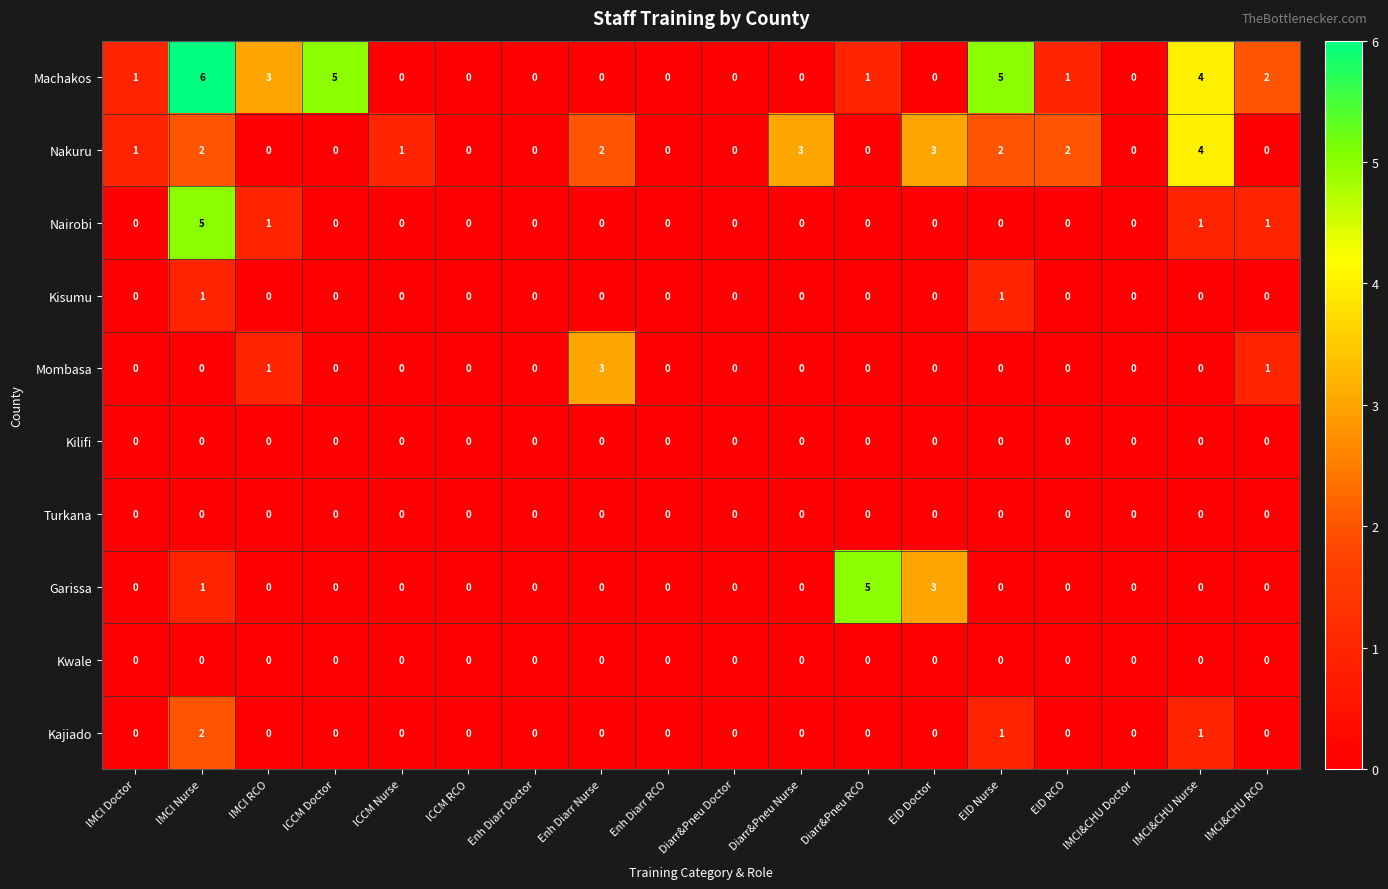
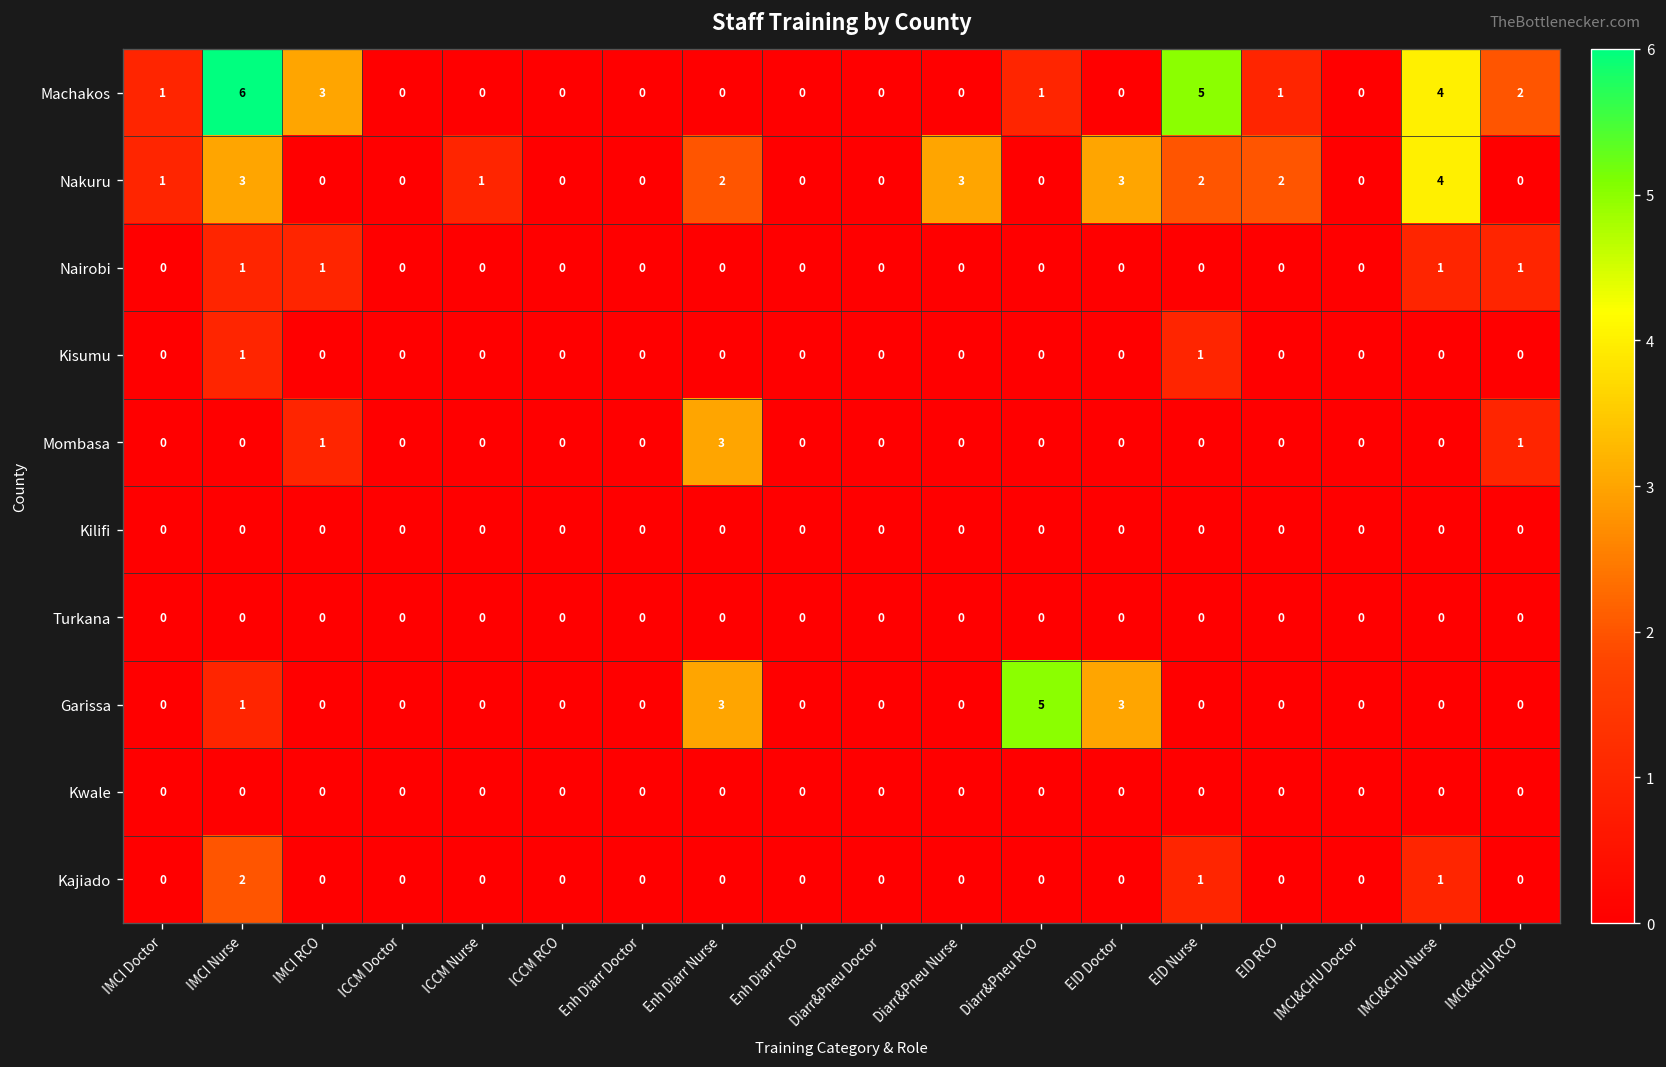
Machakos, ICCM Doctor: 5 -> 0
Nakuru, IMCI Nurse: 2 -> 3
Nairobi, IMCI Nurse: 5 -> 1
Garissa, Enh Diarr Nurse: 0 -> 3
